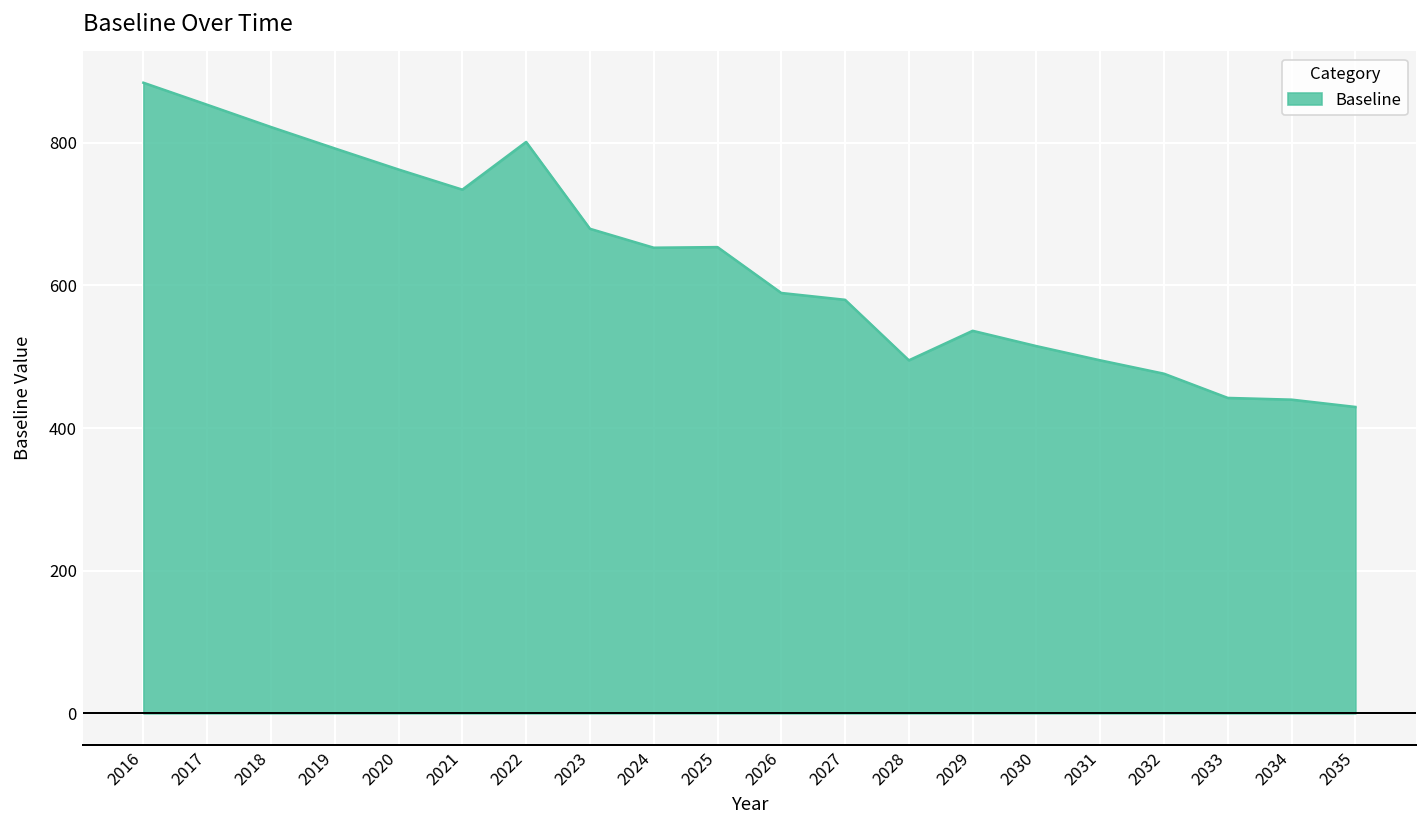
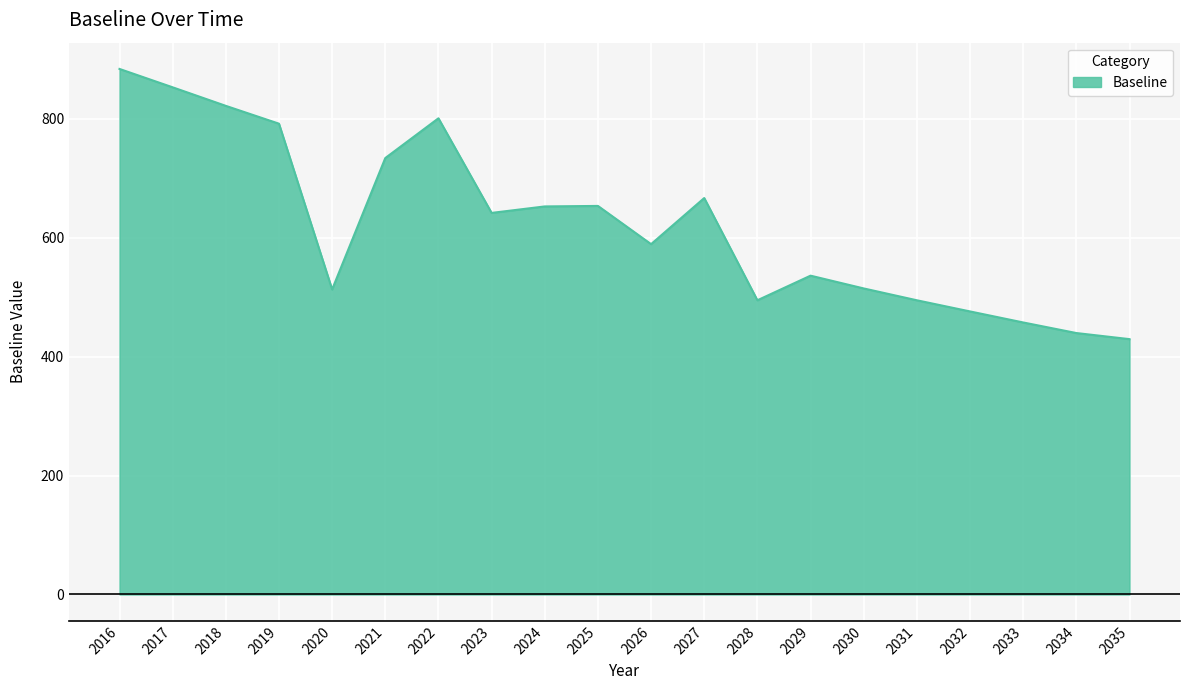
2020: 760 -> 510
2023: 680 -> 640
2027: 580 -> 670
2033: 440 -> 460
